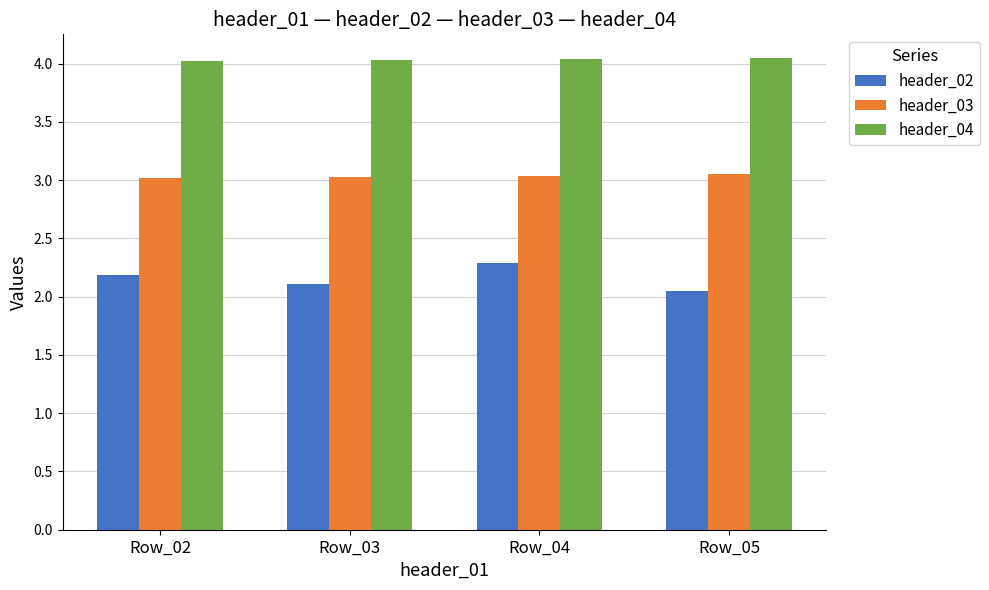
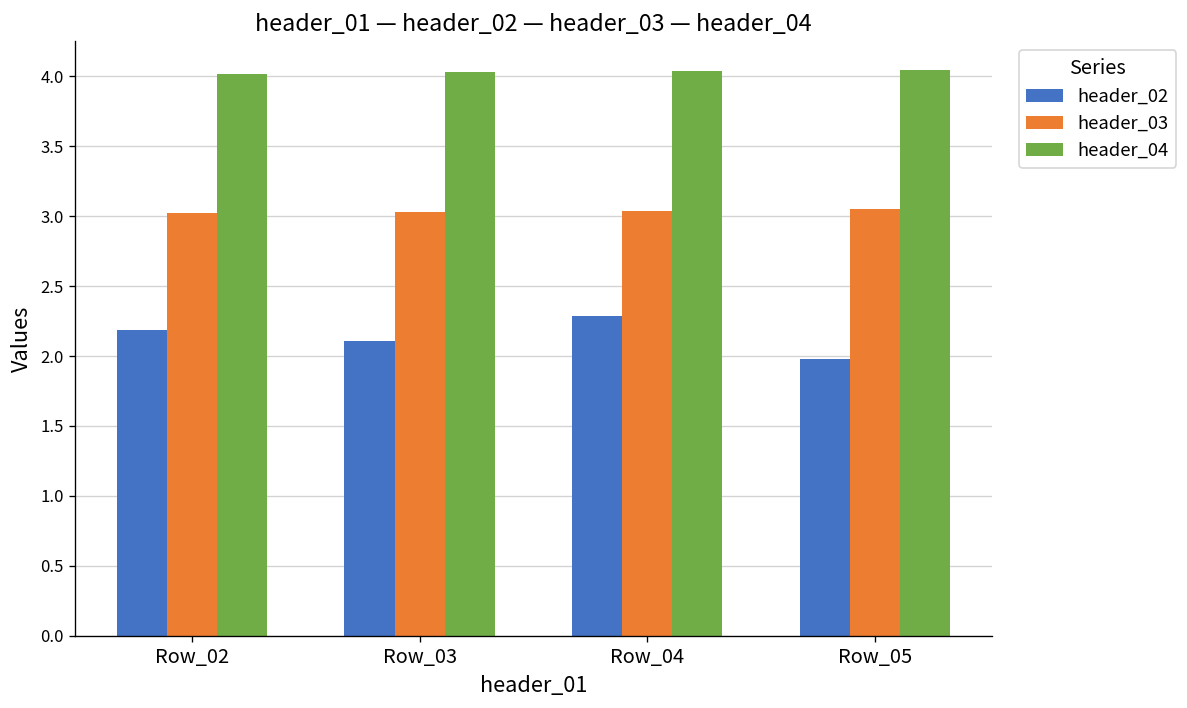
header_02, Row_05: 2.05 -> 1.98
